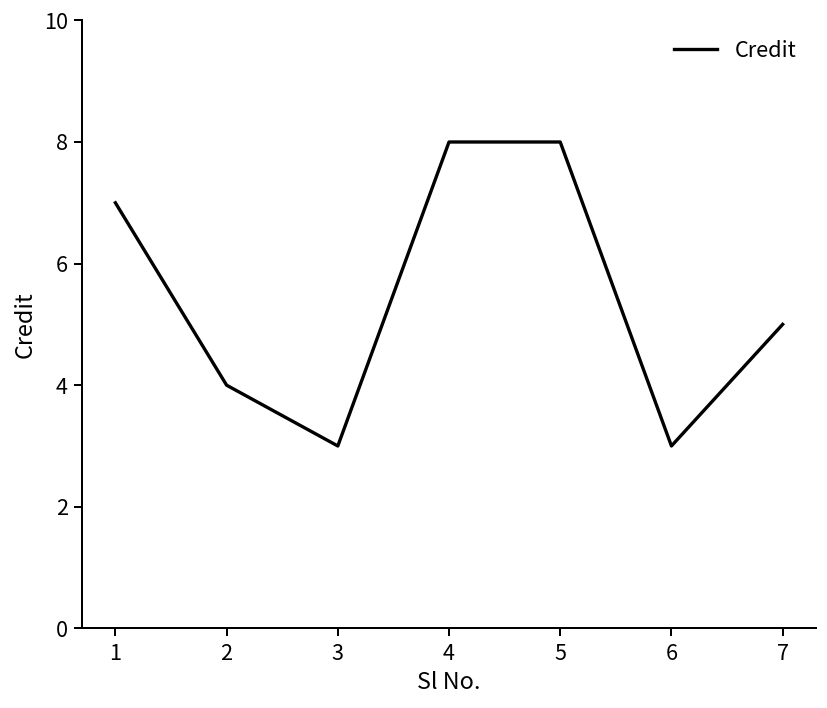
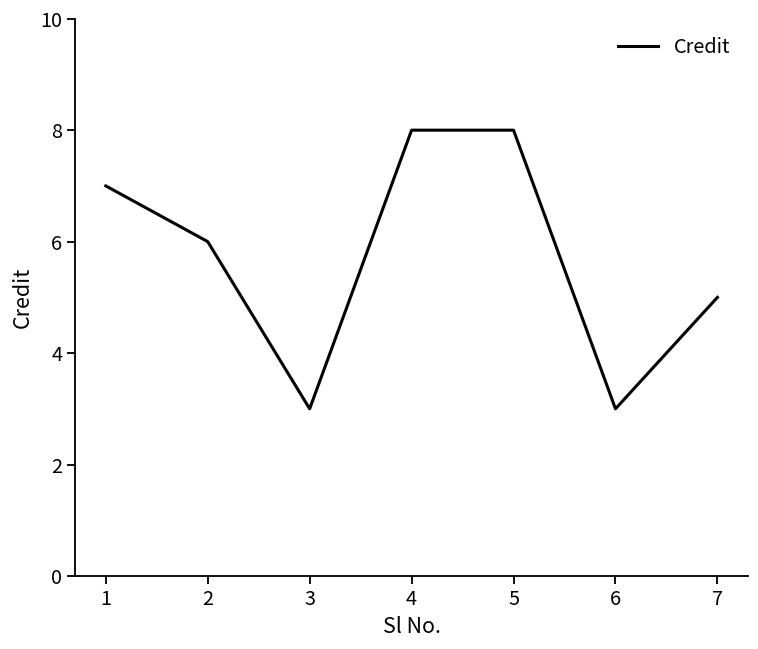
2: 4 -> 6
